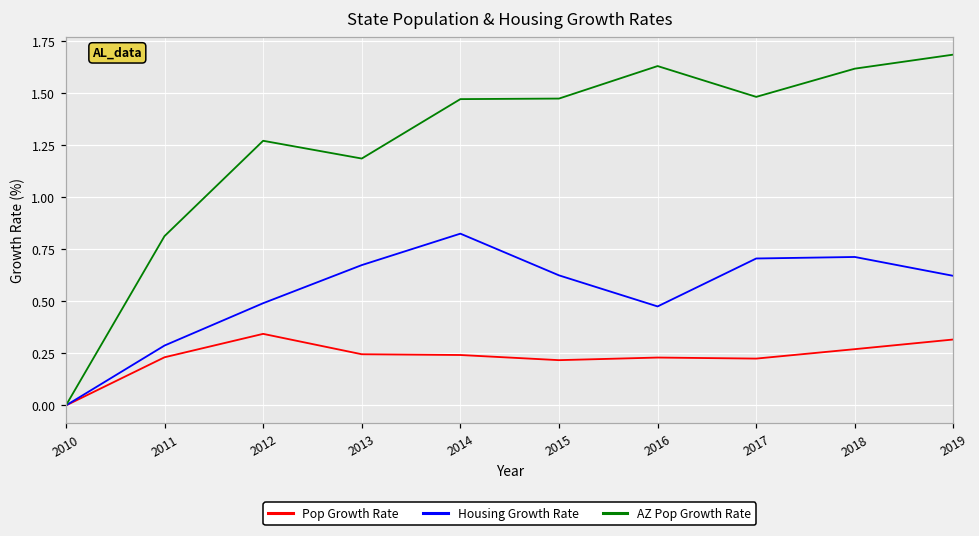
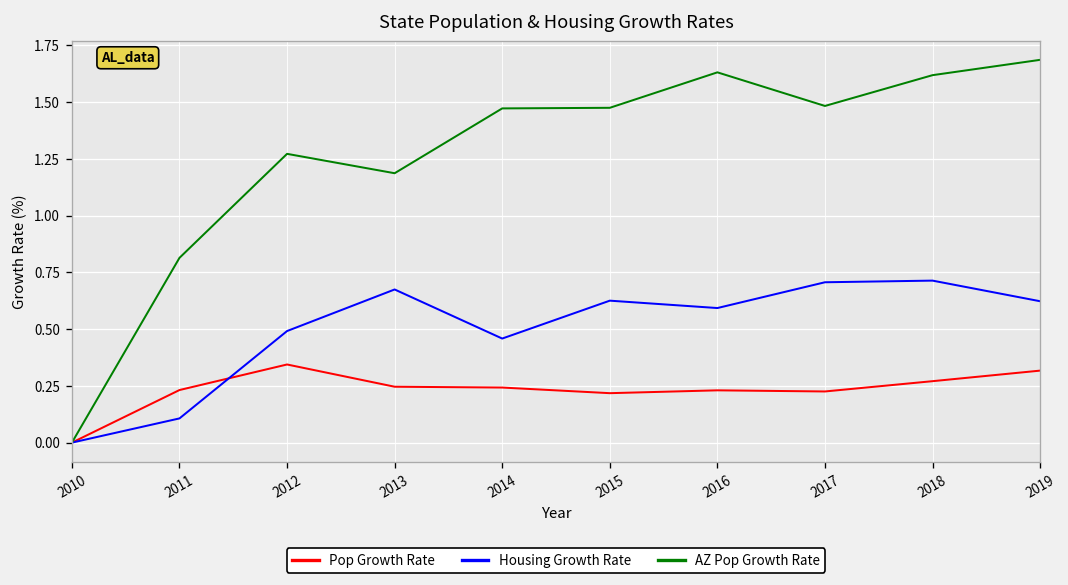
Housing Growth Rate, 2011: 0.29 -> 0.11
Housing Growth Rate, 2014: 0.83 -> 0.46
Housing Growth Rate, 2016: 0.48 -> 0.59
